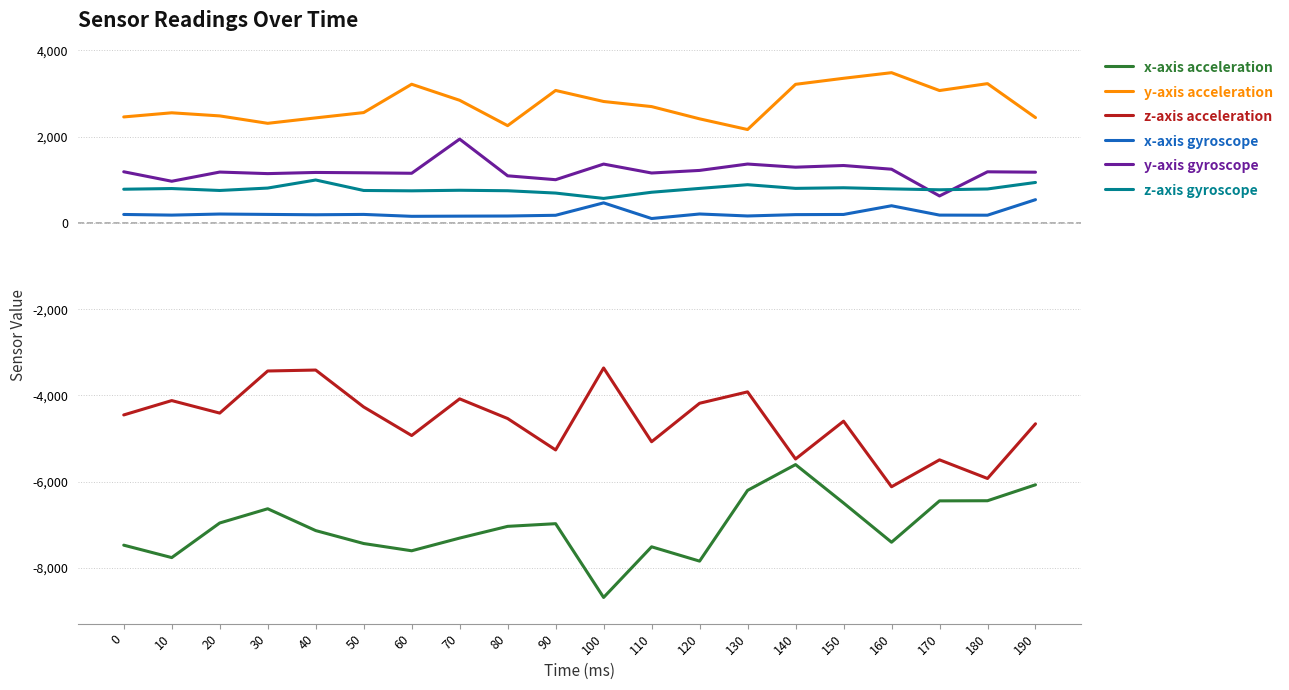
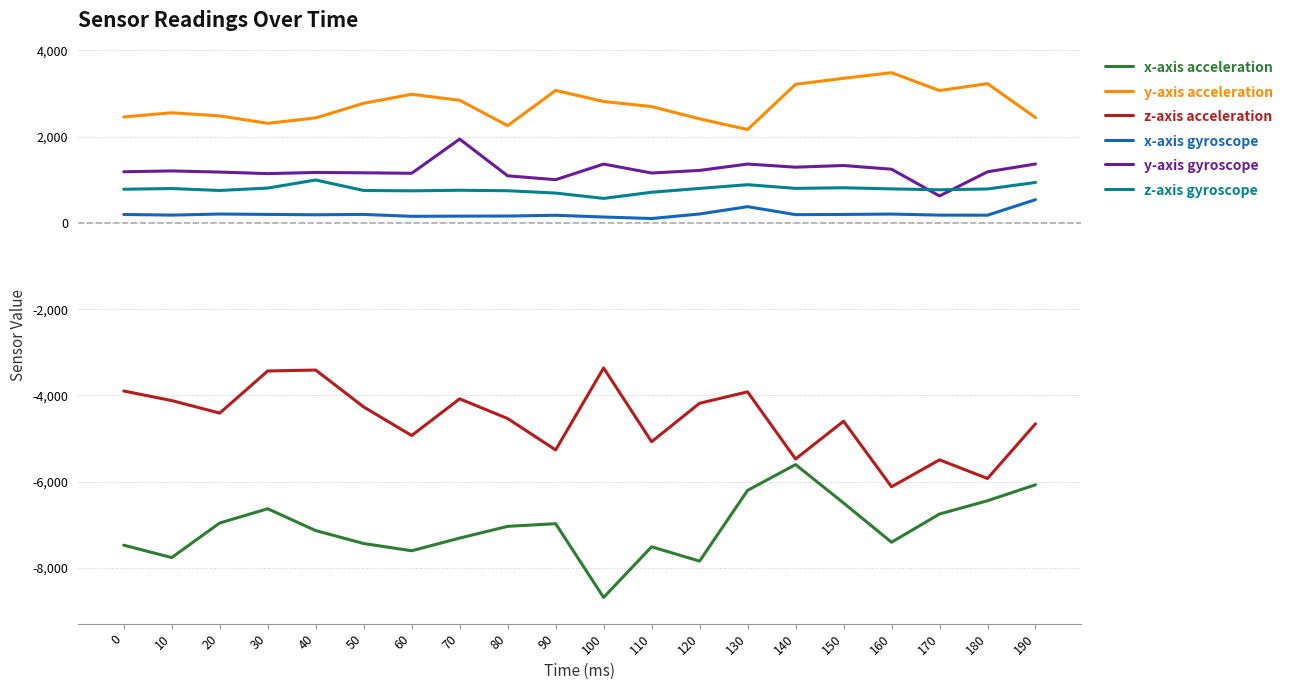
z-axis acceleration, 0: -4,500 -> -3,900
y-axis gyroscope, 10: 1,000 -> 1,200
y-axis acceleration, 50: 2,600 -> 2,800
y-axis acceleration, 60: 3,200 -> 3,000
x-axis gyroscope, 100: 500 -> 100
x-axis gyroscope, 130: 200 -> 400
x-axis gyroscope, 160: 400 -> 200
x-axis acceleration, 170: -6,400 -> -6,700
y-axis gyroscope, 190: 1,200 -> 1,400
